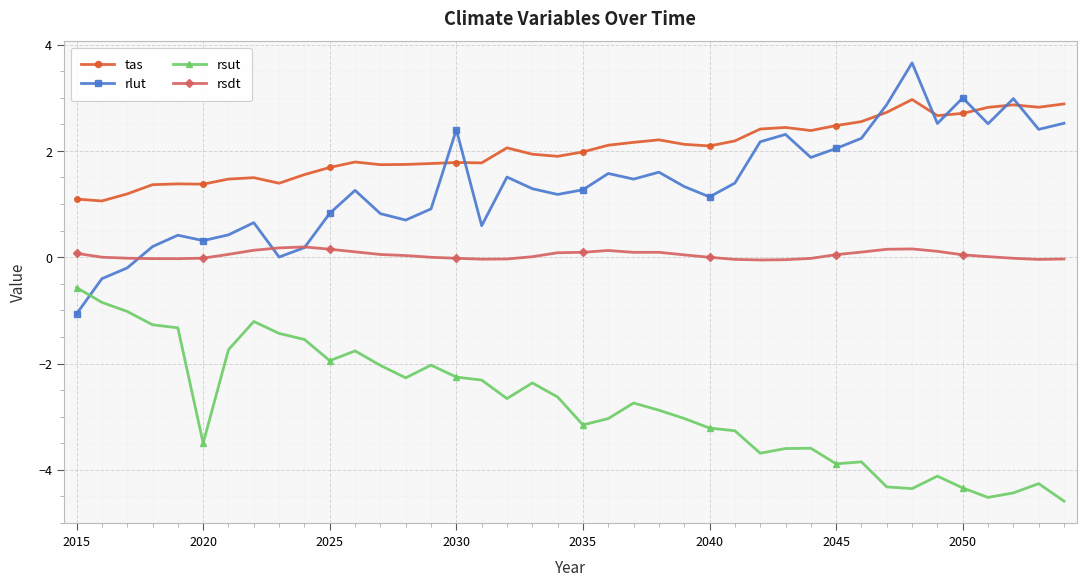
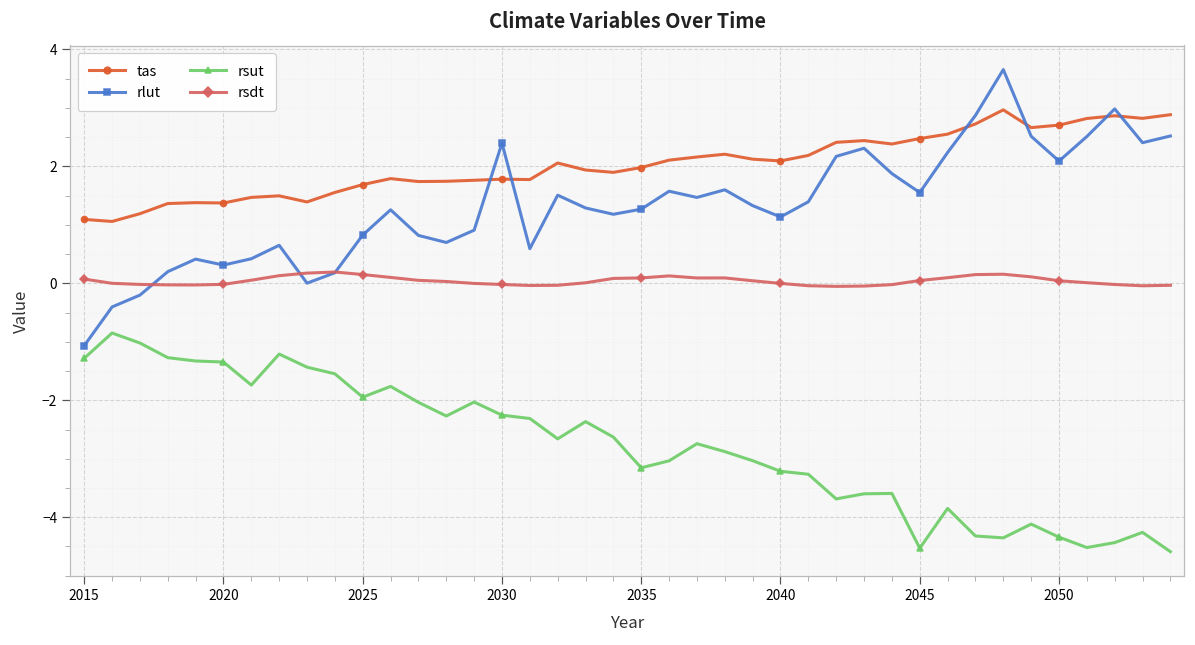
rsut, 2015: -0.6 -> -1.3
rsut, 2020: -3.5 -> -1.3
rlut, 2045: 2.0 -> 1.6
rsut, 2045: -3.9 -> -4.5
rlut, 2050: 3.0 -> 2.1
